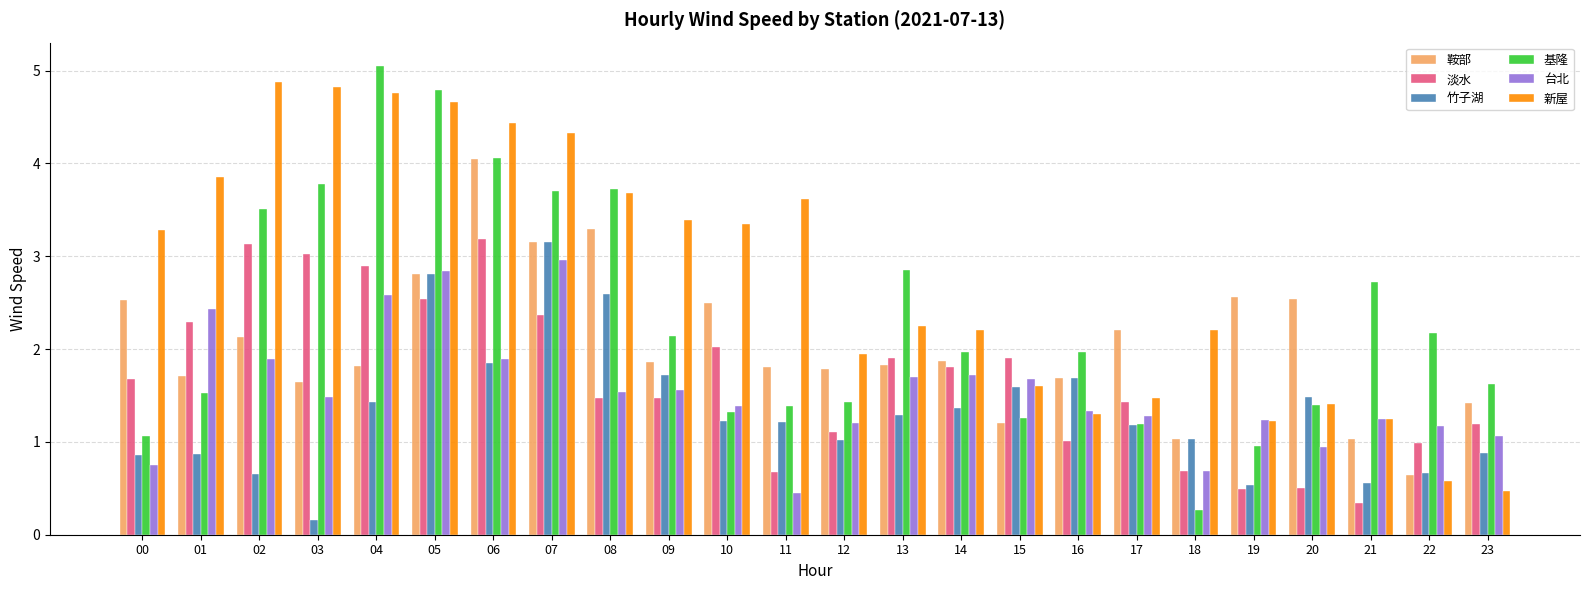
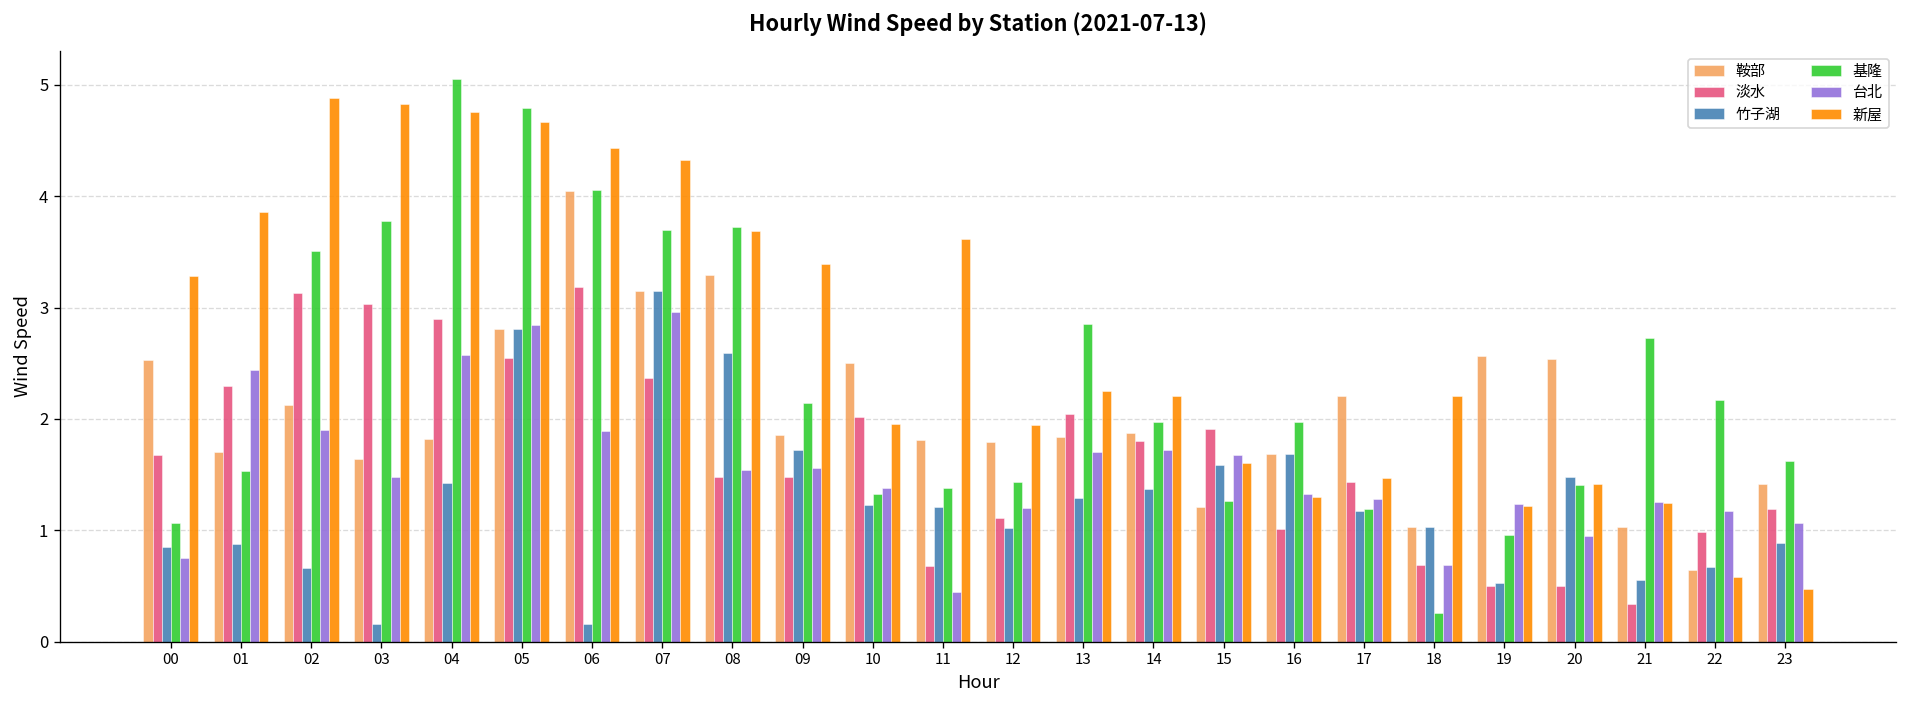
竹子湖, 06: 1.8 -> 0.2
新屋, 10: 3.3 -> 2.0
淡水, 13: 1.9 -> 2.0
